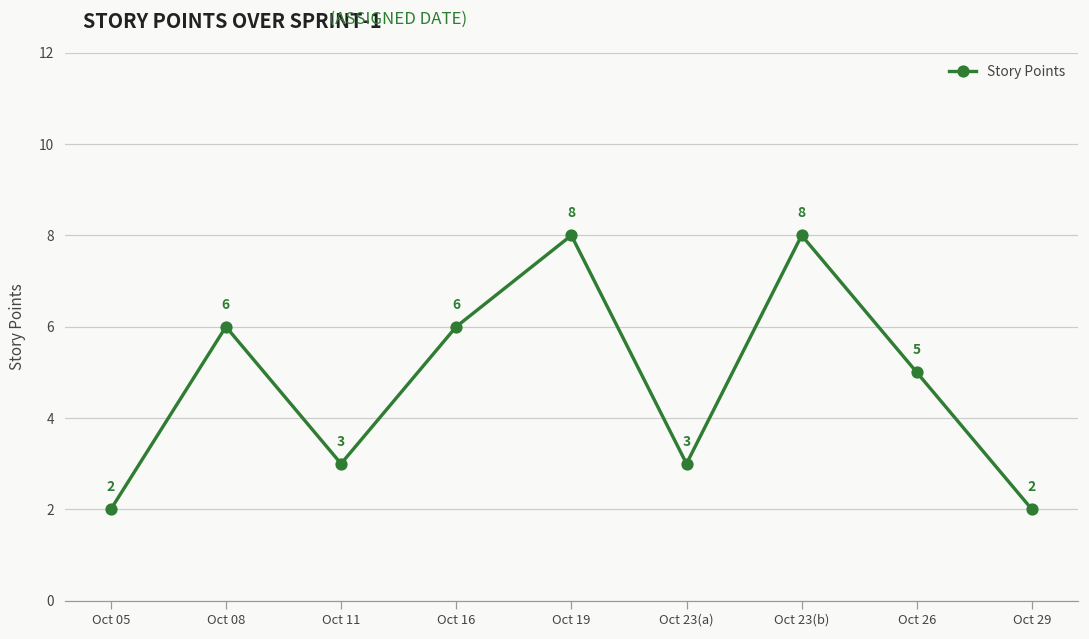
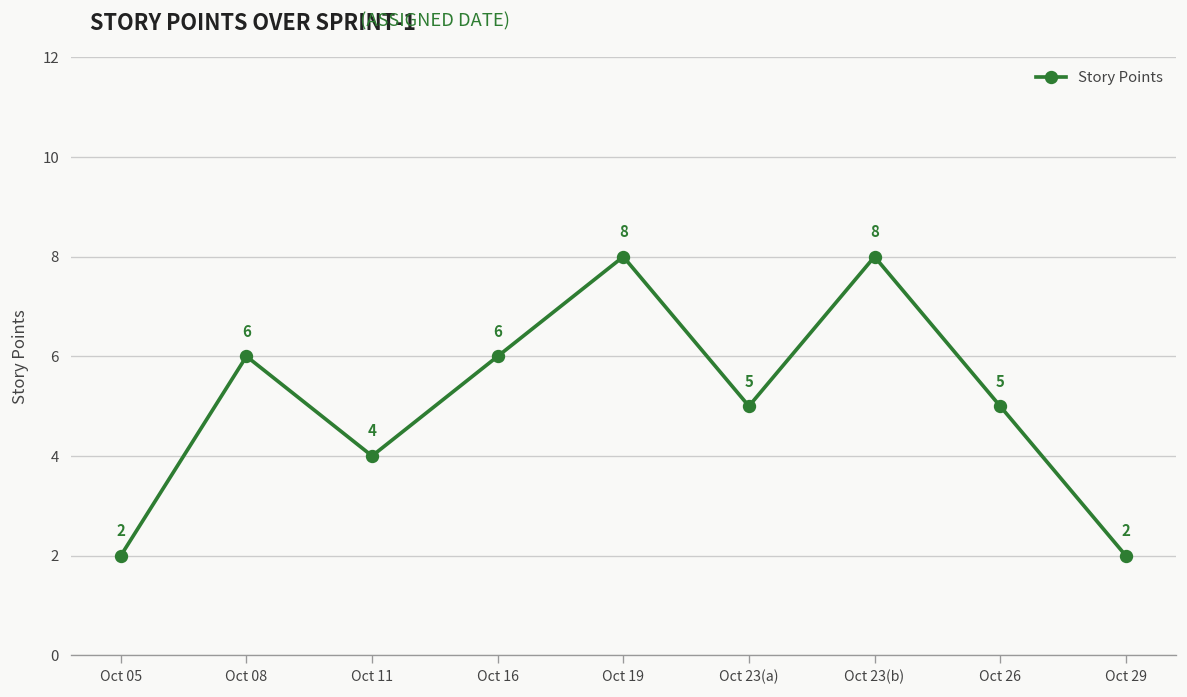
Oct 11: 3 -> 4
Oct 23(a): 3 -> 5
